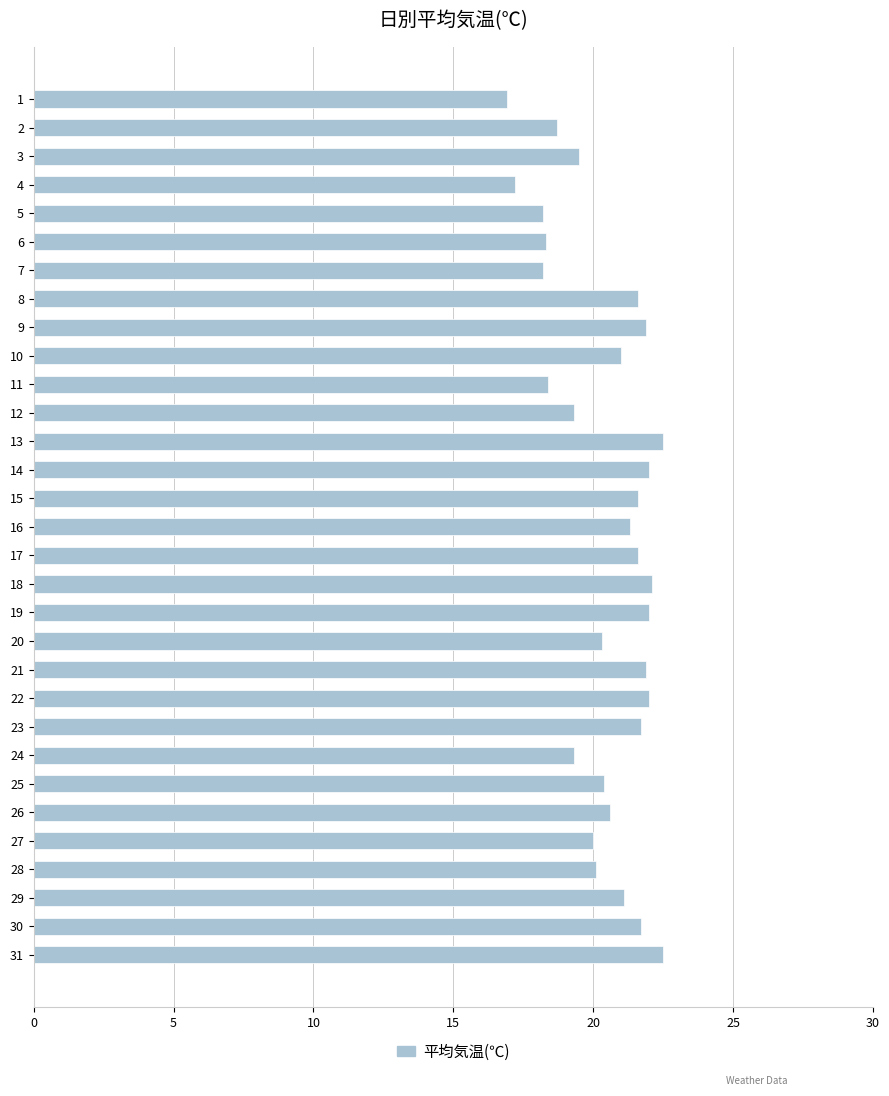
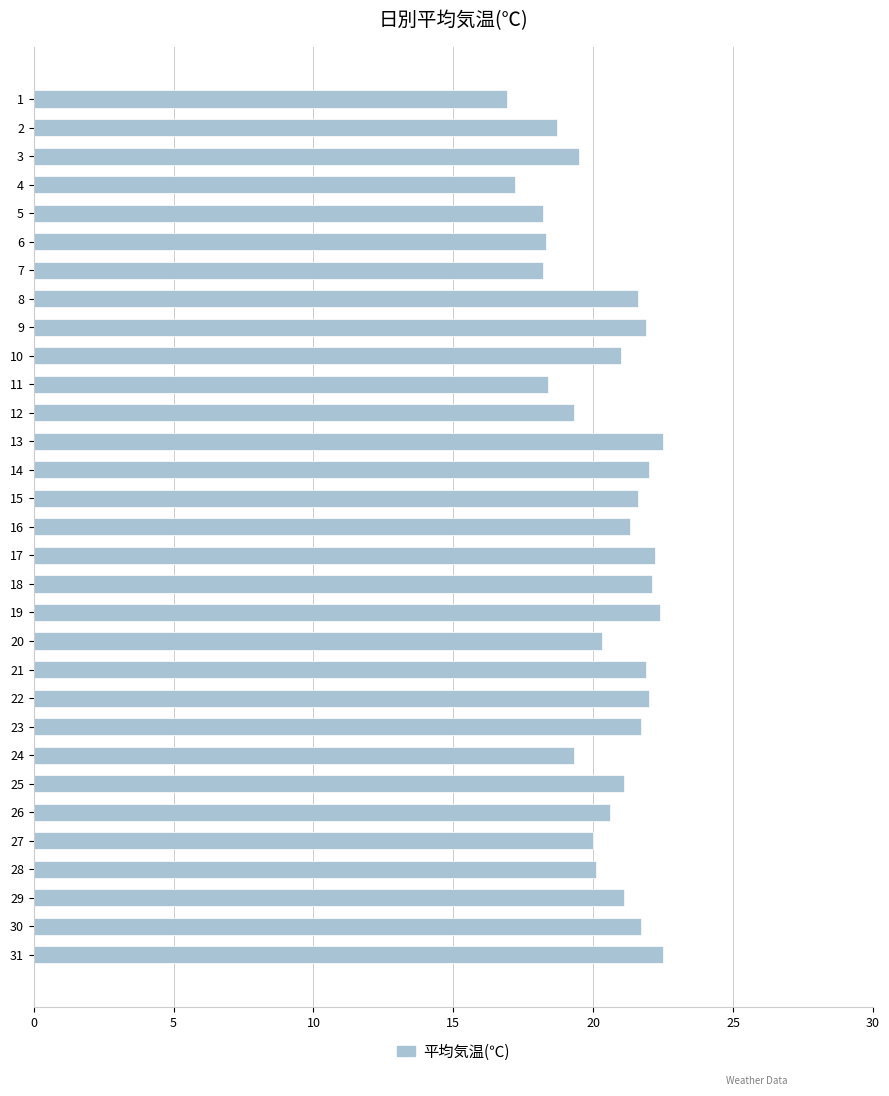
17: 21.6 -> 22.2
19: 22.0 -> 22.4
25: 20.4 -> 21.1
